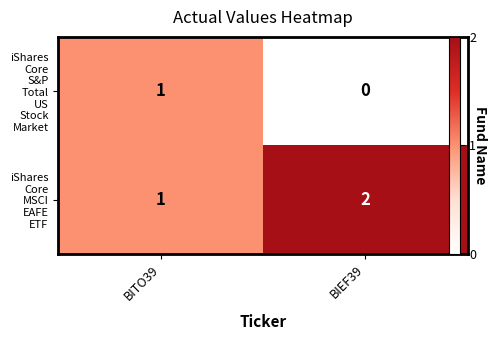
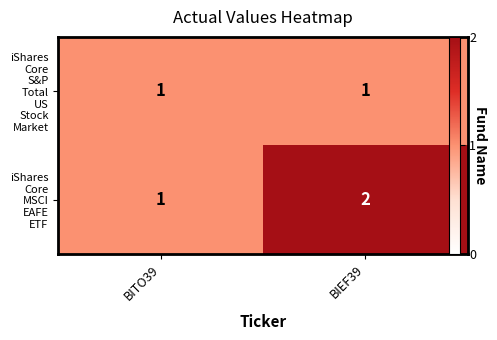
iShares Core S&P Total US Stock Market, BIEF39: 0 -> 1
